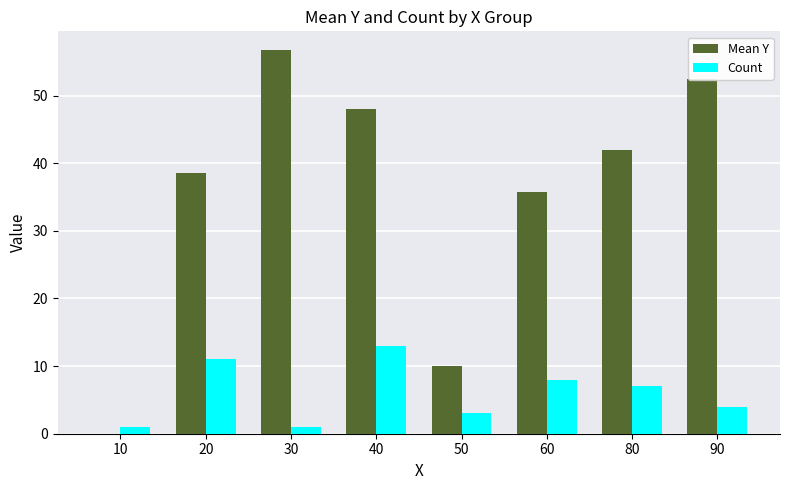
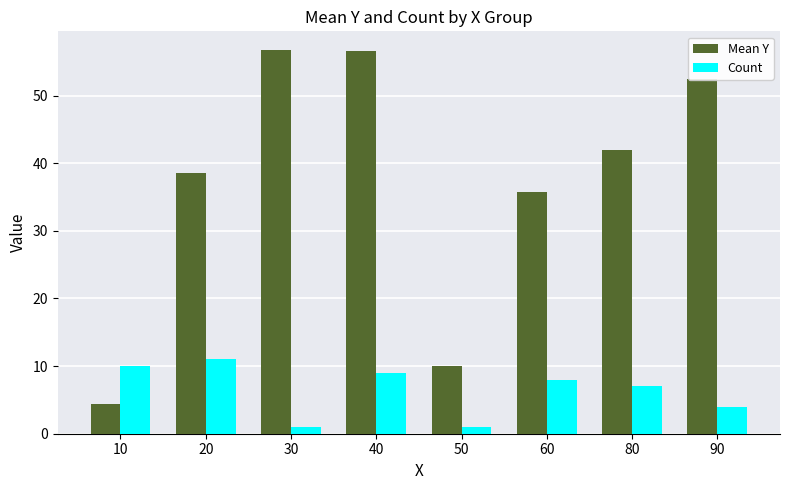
Mean Y, 10: 0 -> 4
Count, 10: 1 -> 10
Mean Y, 40: 48 -> 57
Count, 40: 13 -> 9
Count, 50: 3 -> 1
